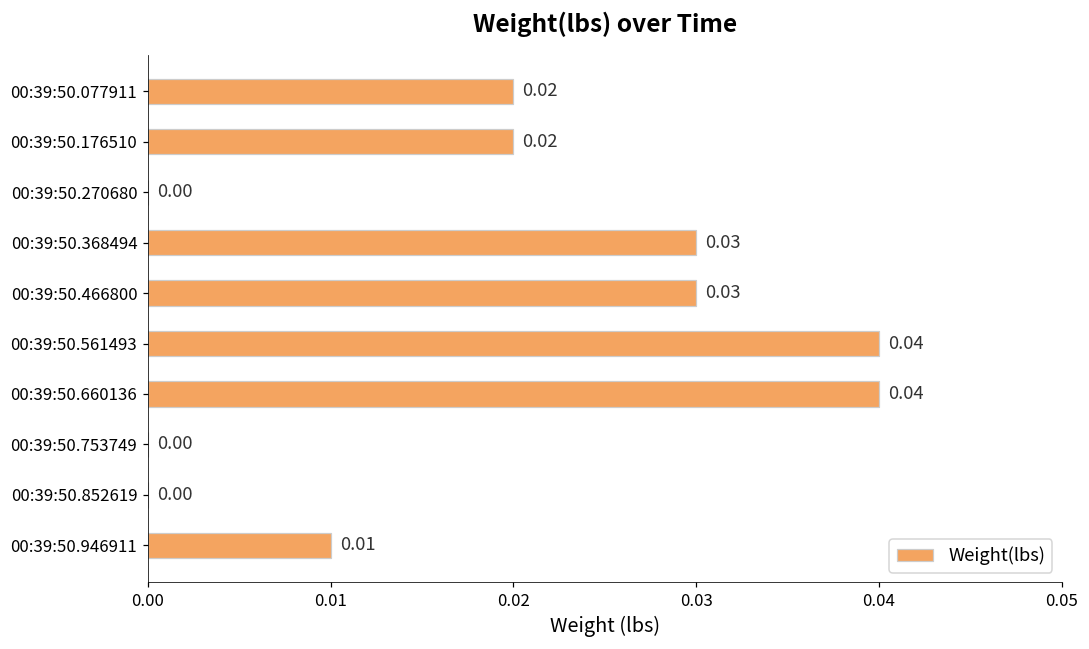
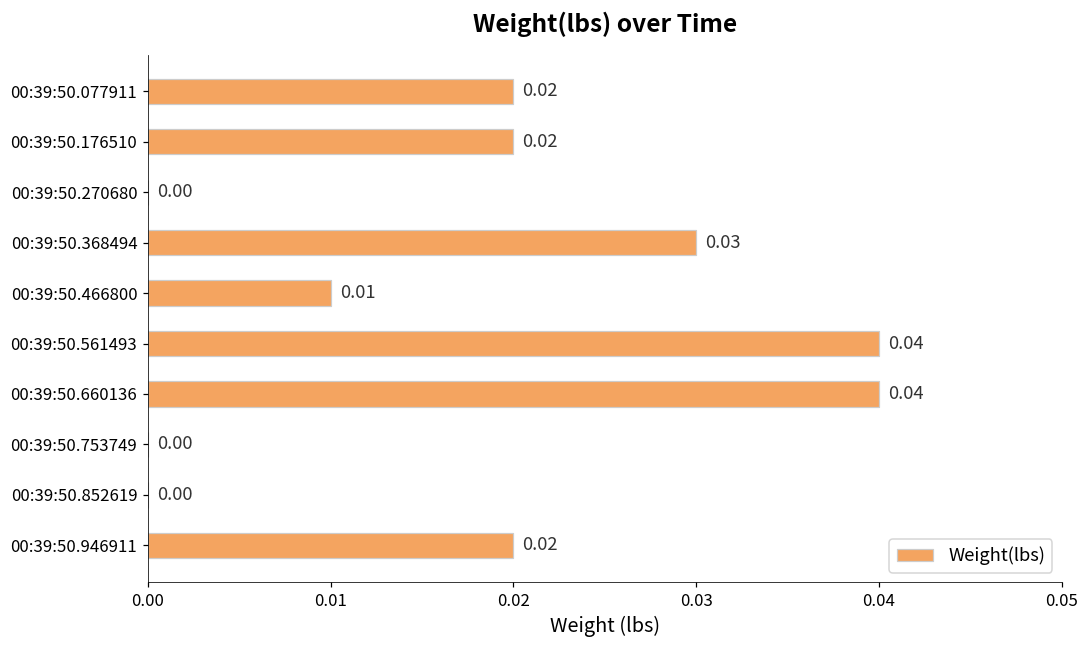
00:39:50.466800: 0.03 -> 0.01
00:39:50.946911: 0.01 -> 0.02
